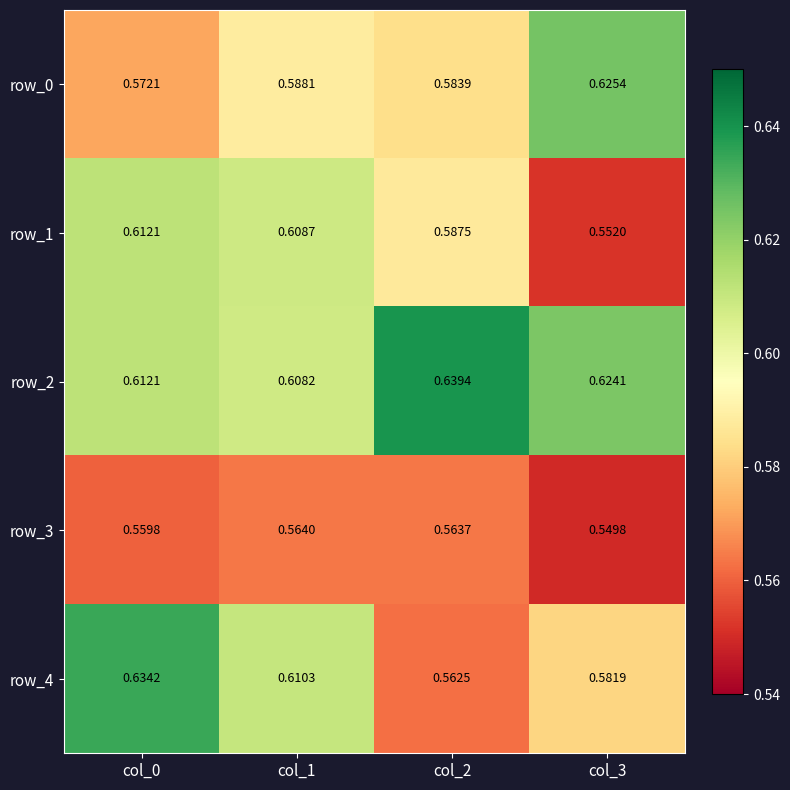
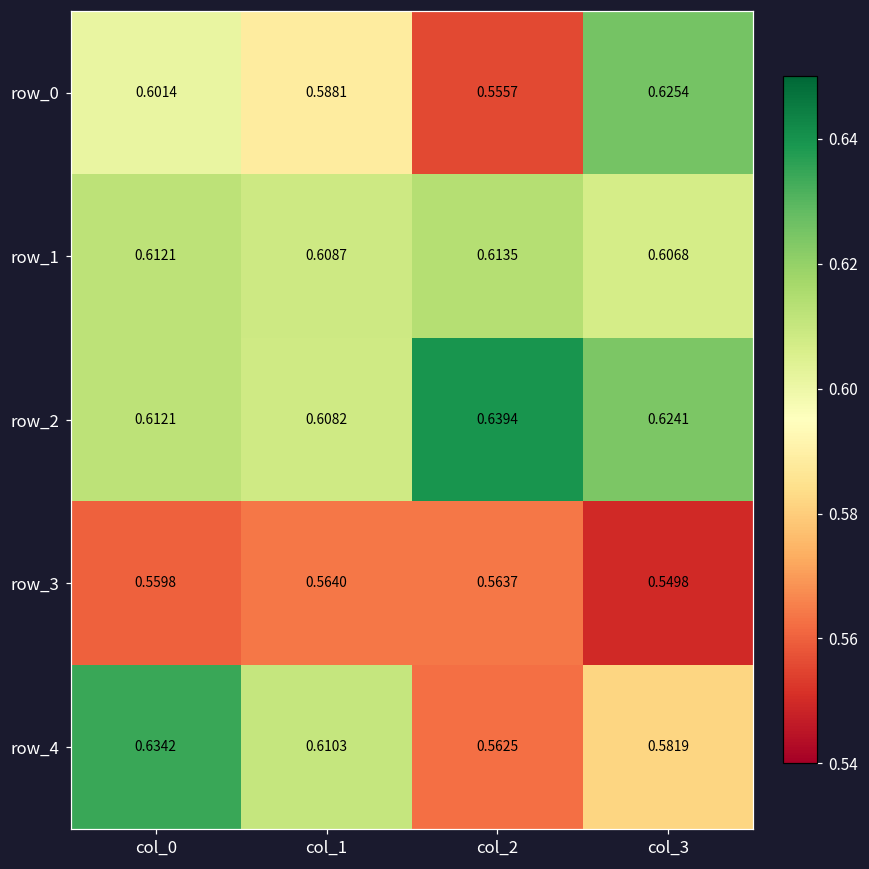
row_0, col_0: 0.5721 -> 0.6014
row_0, col_2: 0.5839 -> 0.5557
row_1, col_2: 0.5875 -> 0.6135
row_1, col_3: 0.5520 -> 0.6068
